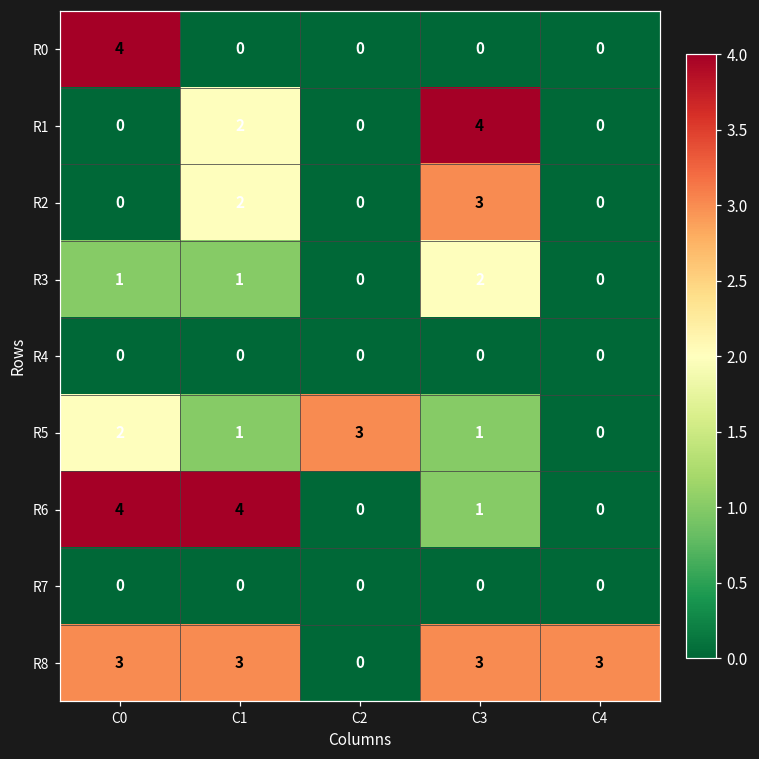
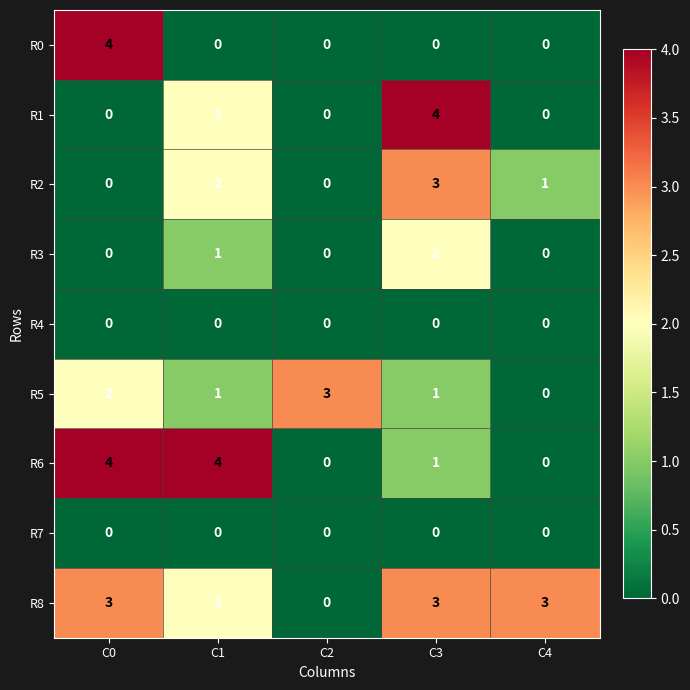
R2, C4: 0 -> 1
R3, C0: 1 -> 0
R8, C1: 3 -> 2
